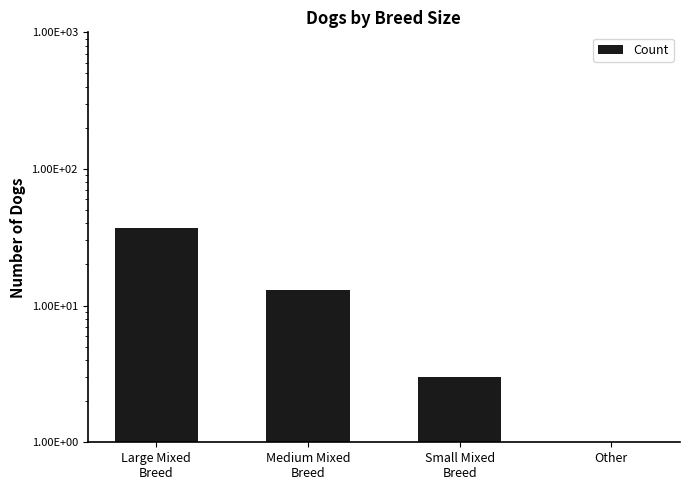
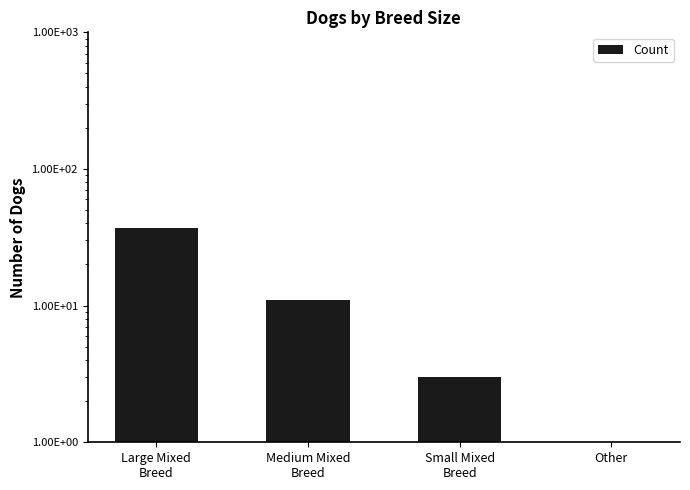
Medium Mixed Breed: 13 -> 11
